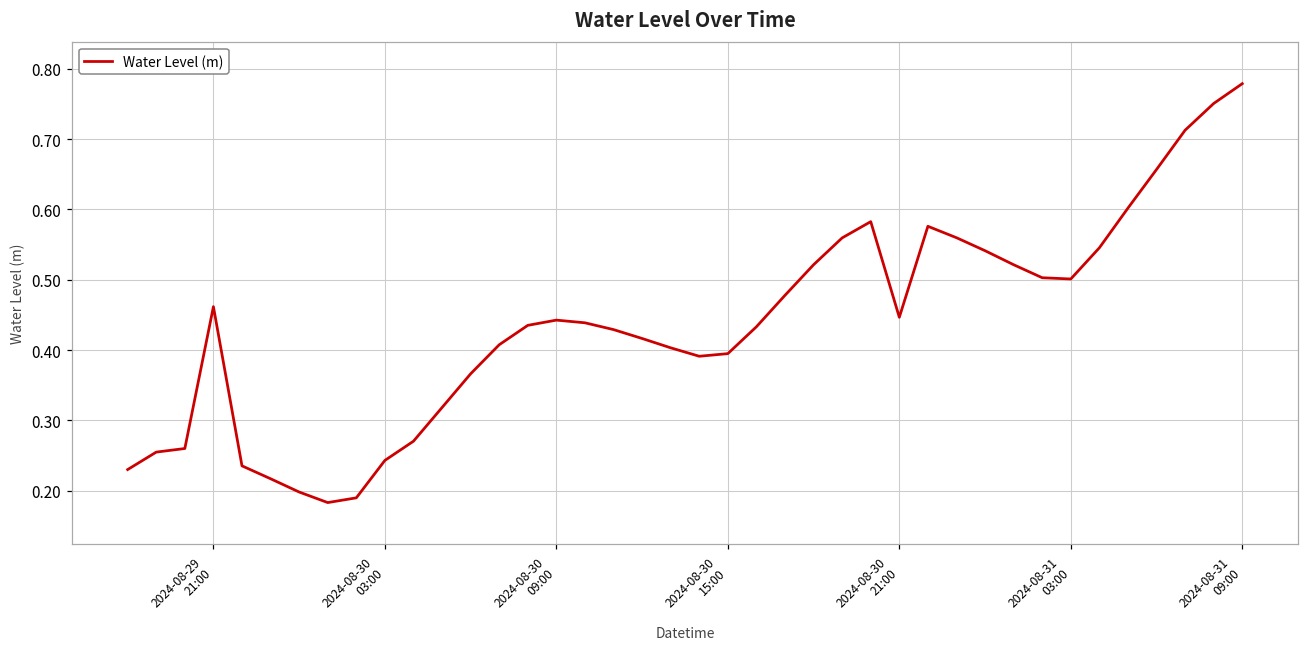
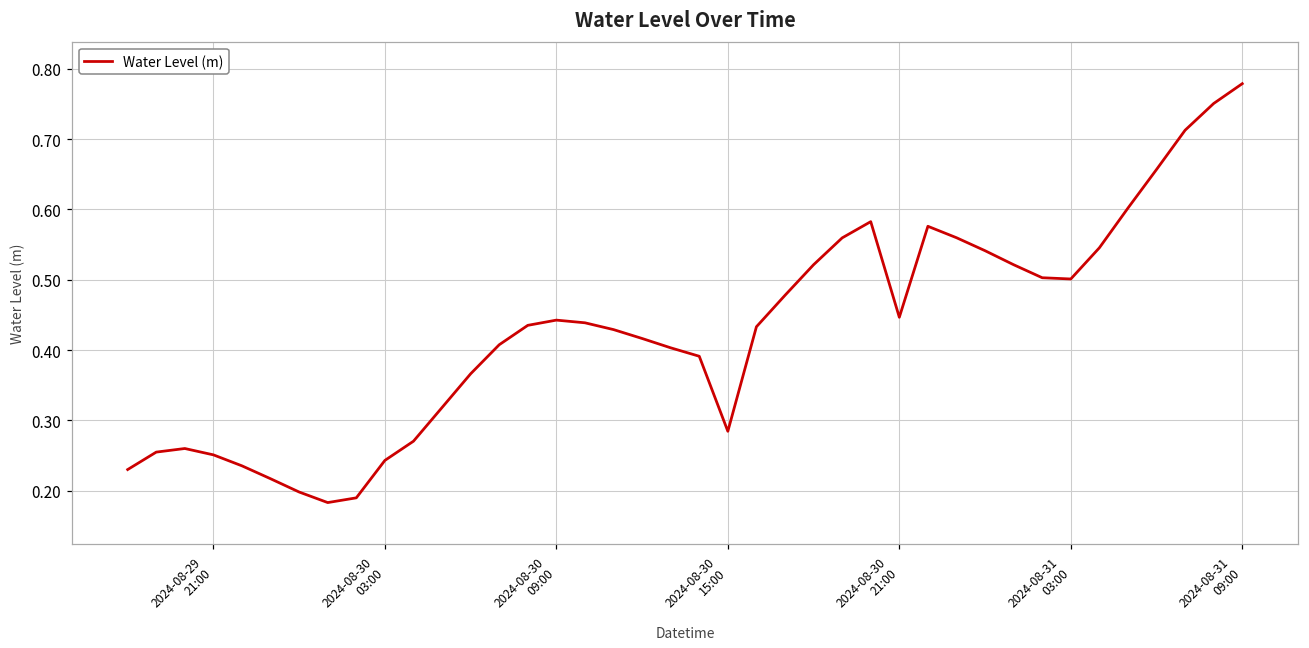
2024-08-29 21:00: 0.46 -> 0.25
2024-08-30 15:00: 0.39 -> 0.28
